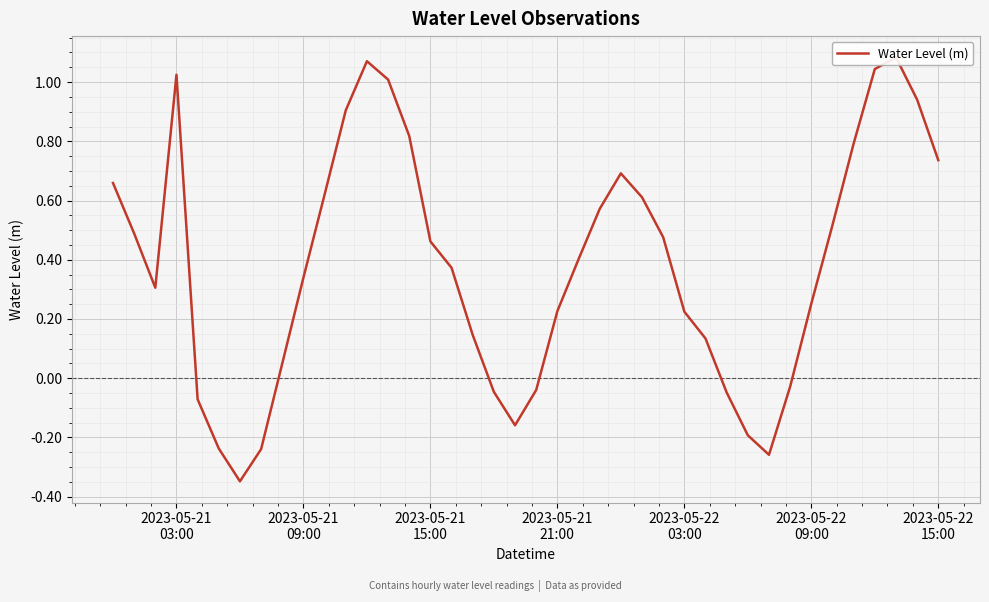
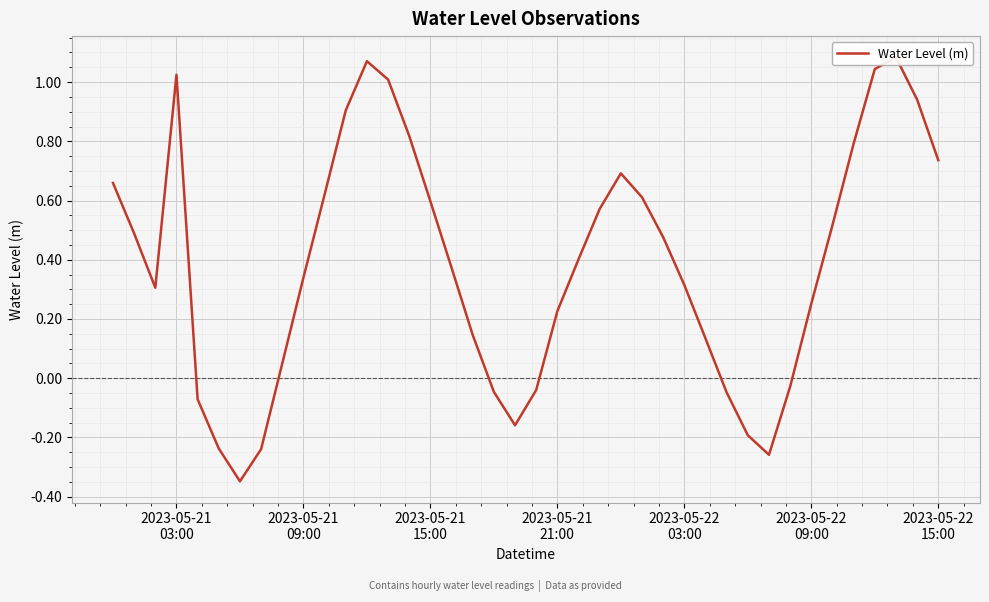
2023-05-21 15:00: 0.46 -> 0.60
2023-05-22 03:00: 0.22 -> 0.31
